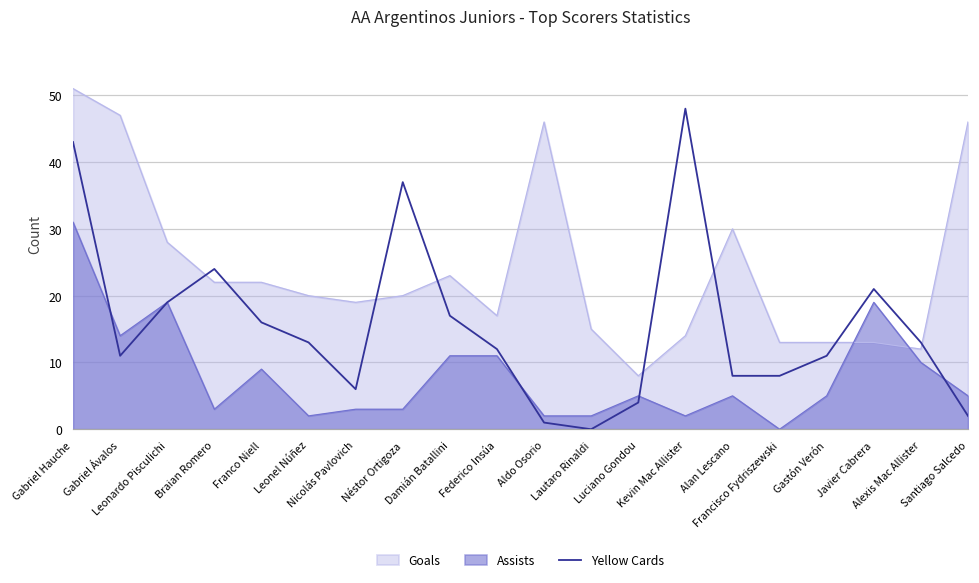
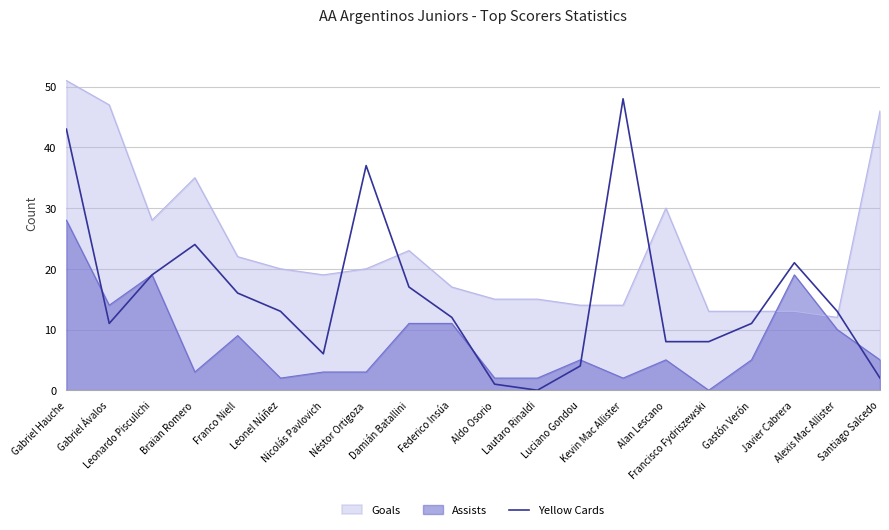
Assists, Gabriel Hauche: 31 -> 28
Goals, Braian Romero: 22 -> 35
Goals, Aldo Osorio: 46 -> 15
Goals, Luciano Gondou: 8 -> 14
